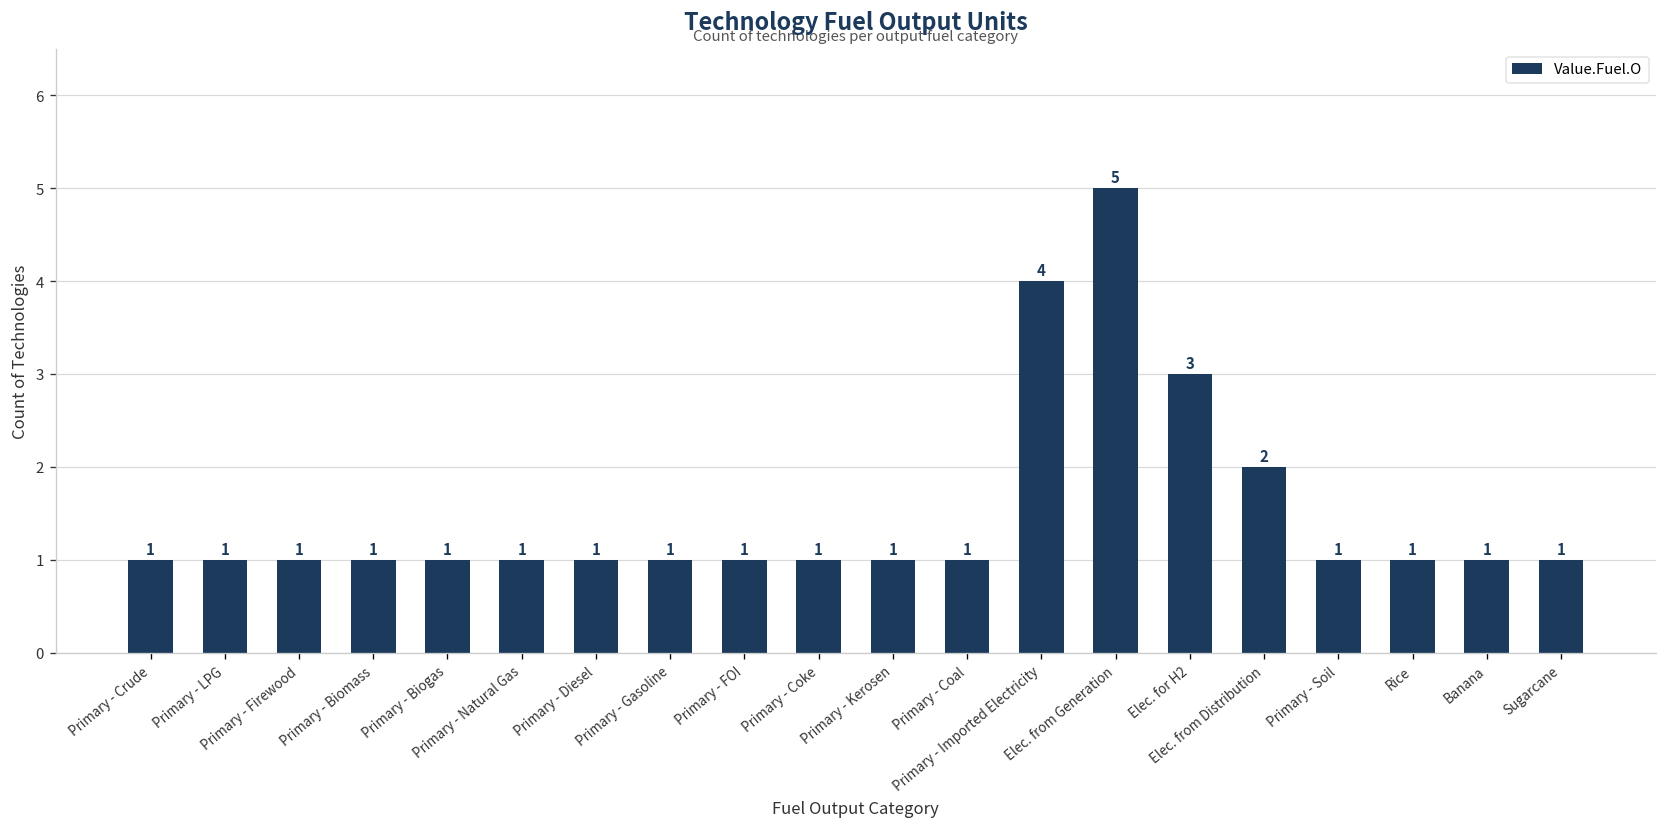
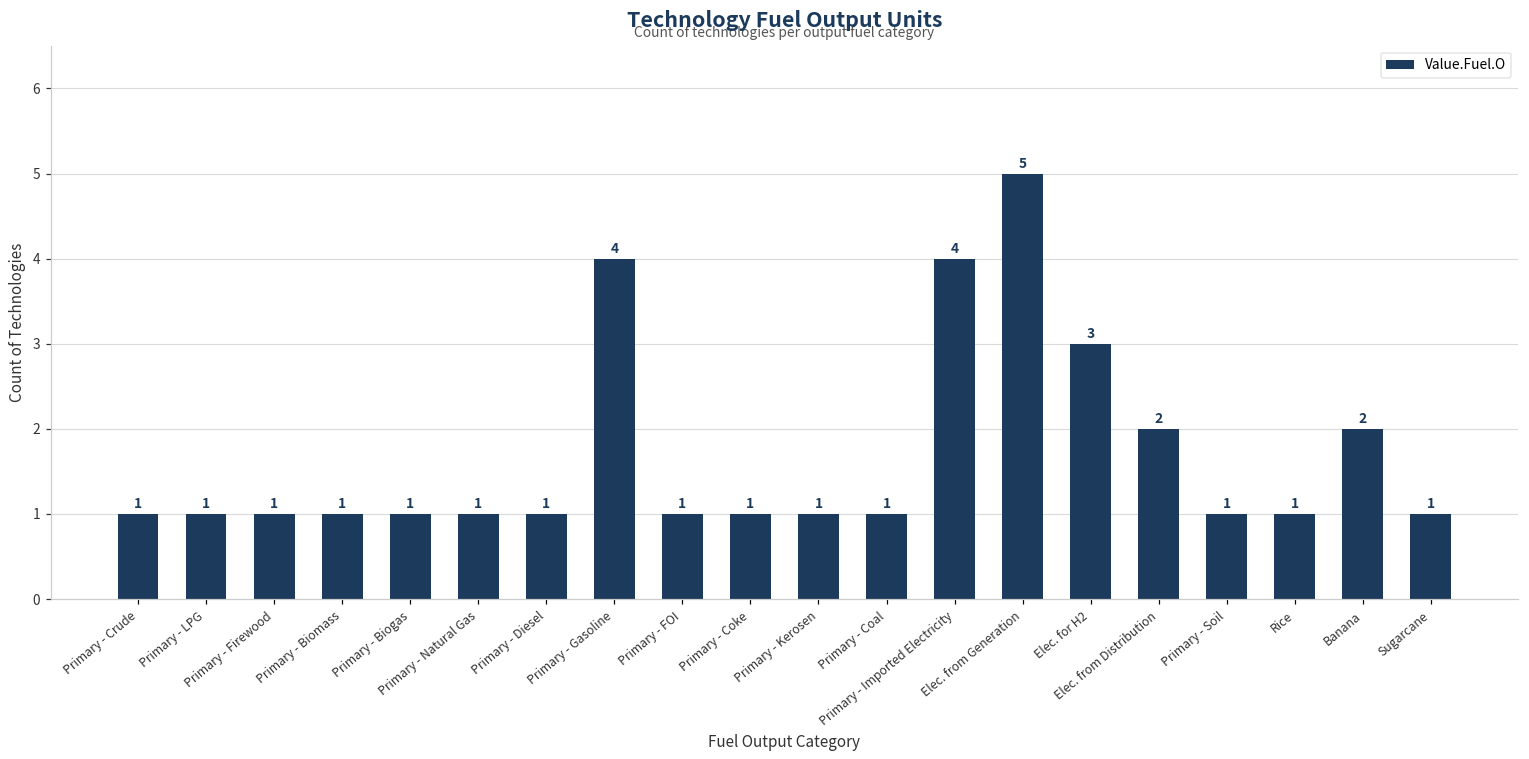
Primary - Gasoline: 1 -> 4
Banana: 1 -> 2
